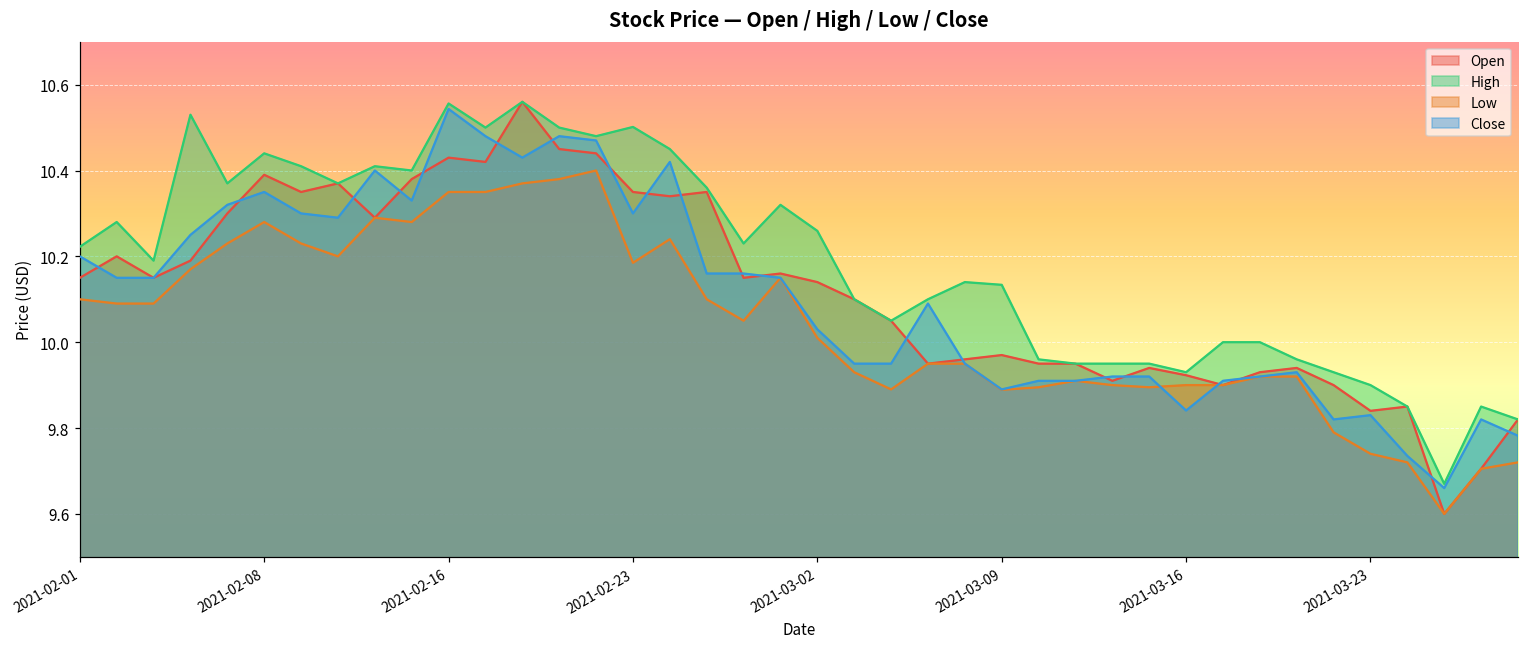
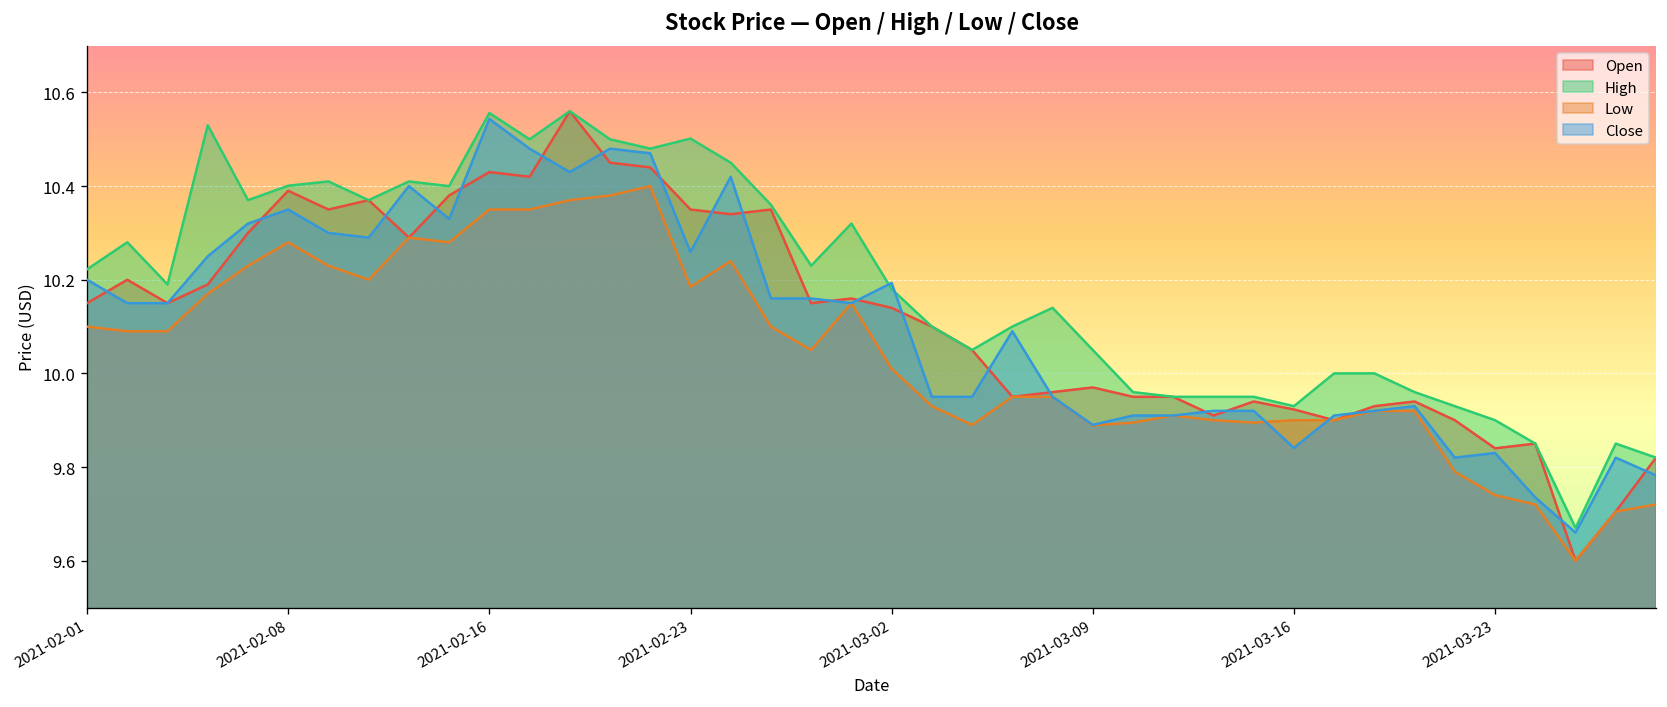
High, 2021-02-08: 10.44 -> 10.40
Close, 2021-02-23: 10.30 -> 10.26
High, 2021-03-02: 10.26 -> 10.18
Close, 2021-03-02: 10.03 -> 10.19
High, 2021-03-09: 10.13 -> 10.05
